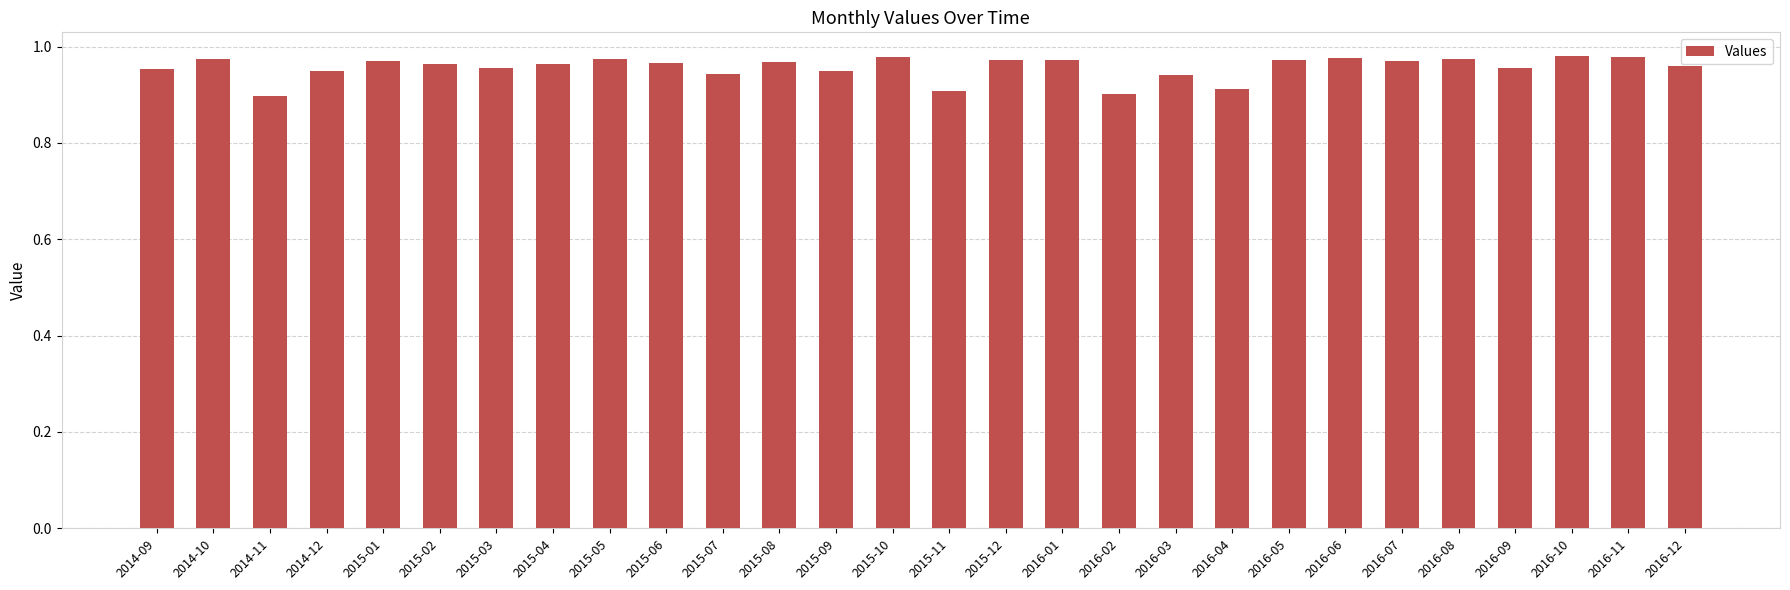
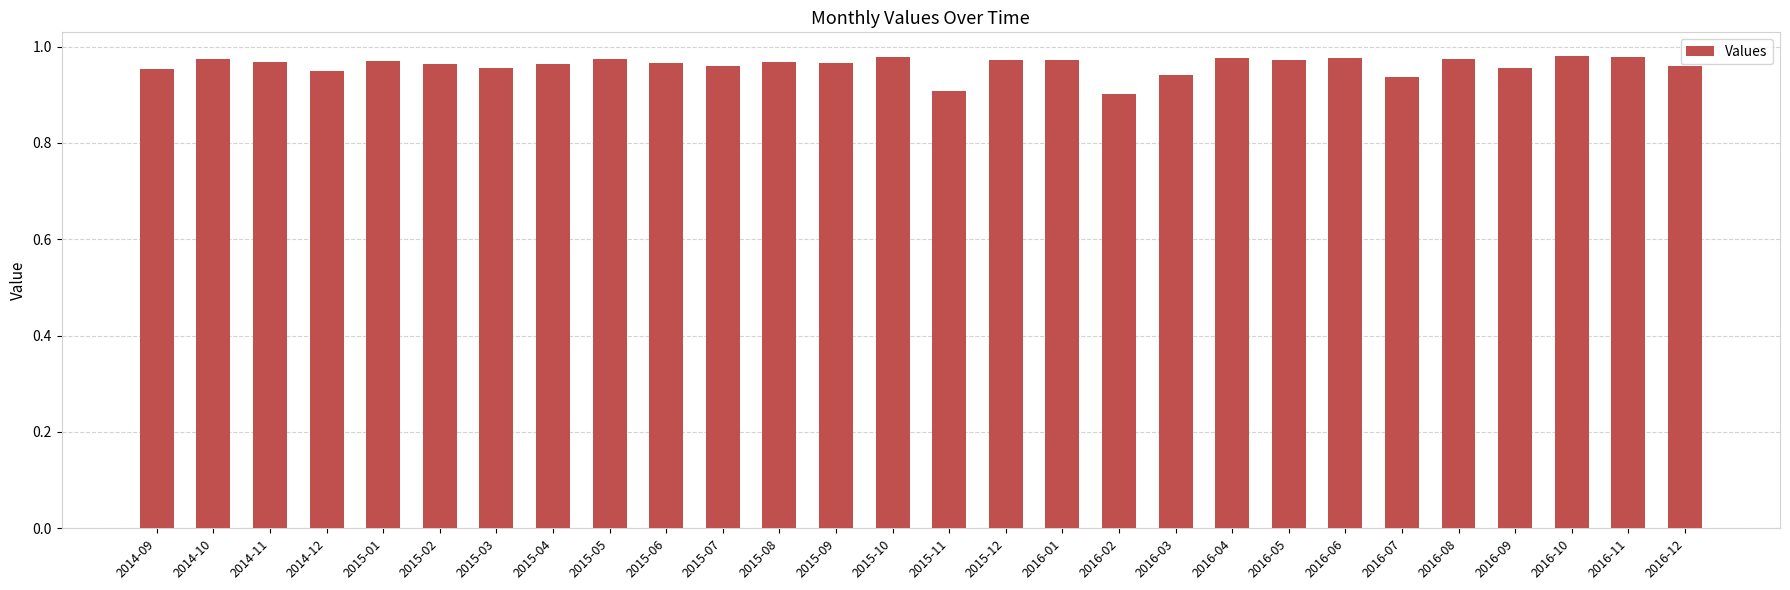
2014-11: 0.90 -> 0.97
2015-07: 0.94 -> 0.96
2015-09: 0.95 -> 0.97
2016-04: 0.91 -> 0.98
2016-07: 0.97 -> 0.94
